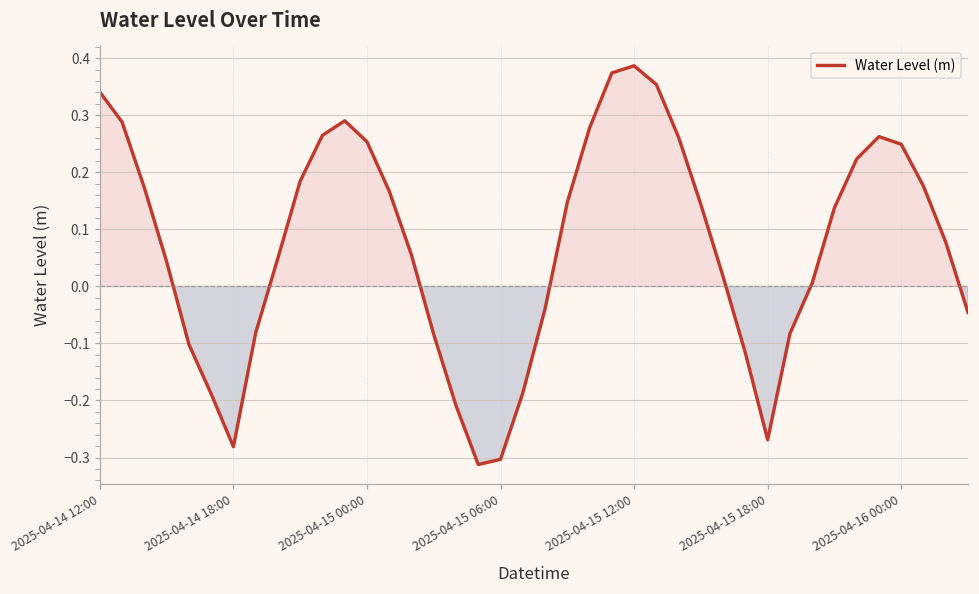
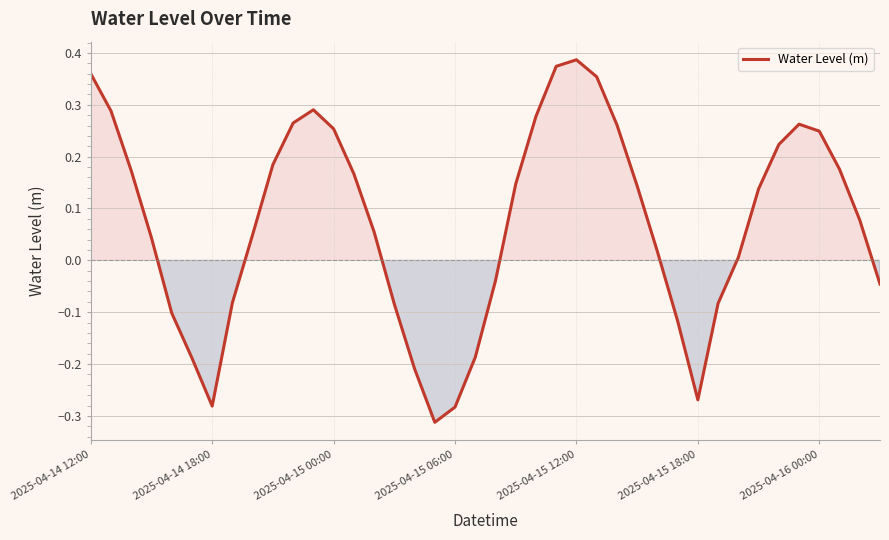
2025-04-14 12:00: 0.34 -> 0.36
2025-04-15 06:00: -0.30 -> -0.28
